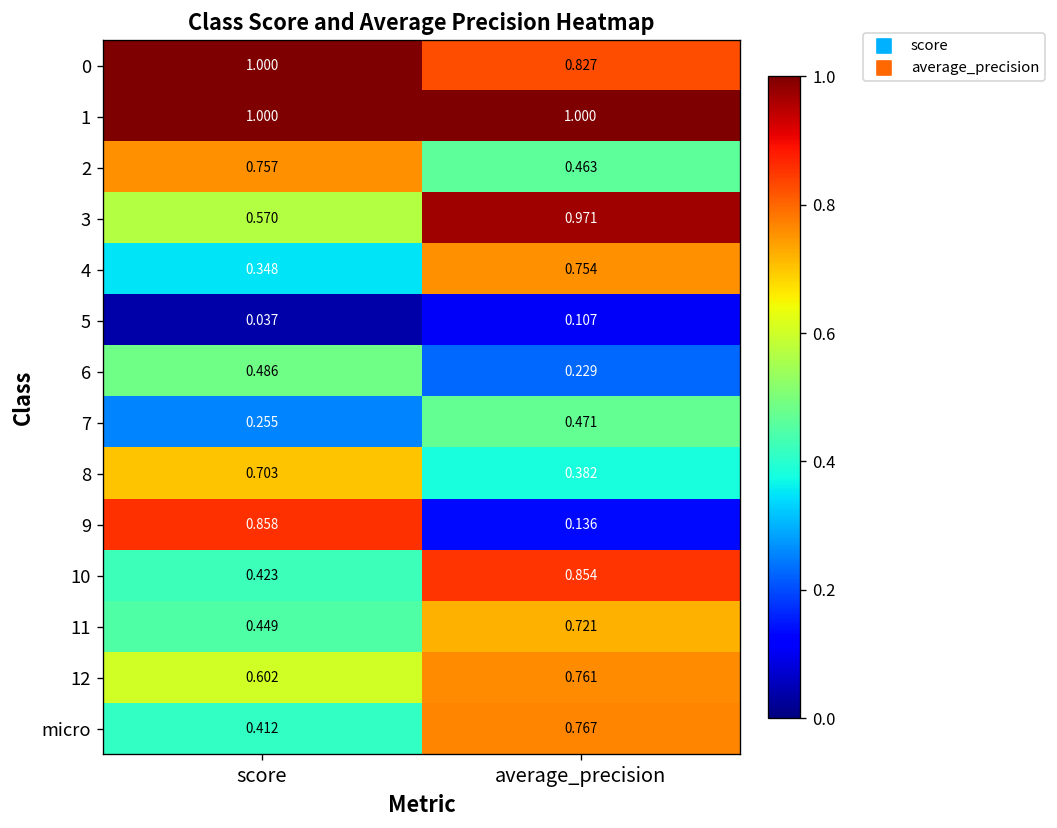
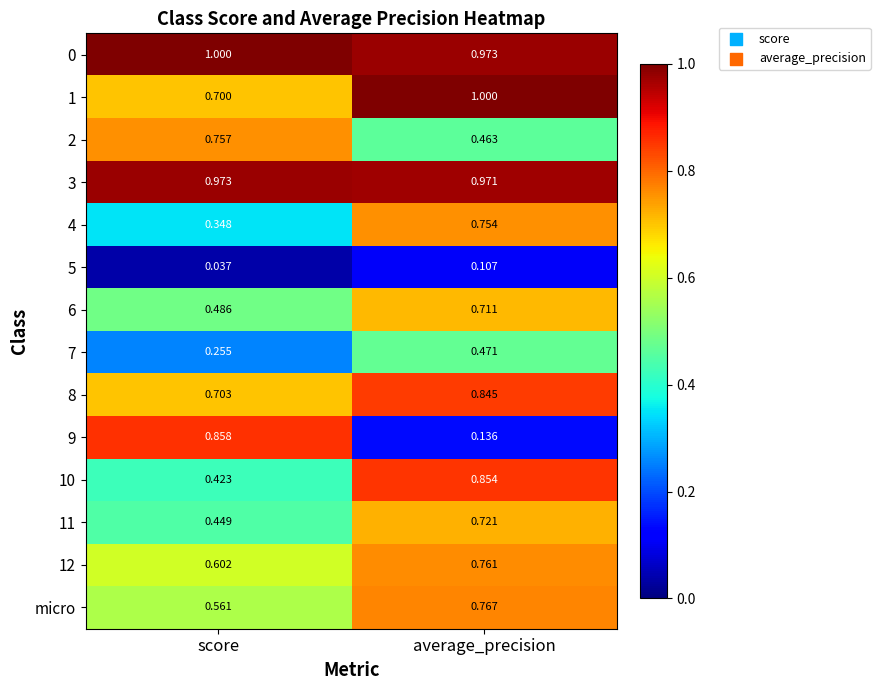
0, average_precision: 0.827 -> 0.973
1, score: 1.000 -> 0.700
3, score: 0.570 -> 0.973
6, average_precision: 0.229 -> 0.711
8, average_precision: 0.382 -> 0.845
micro, score: 0.412 -> 0.561
